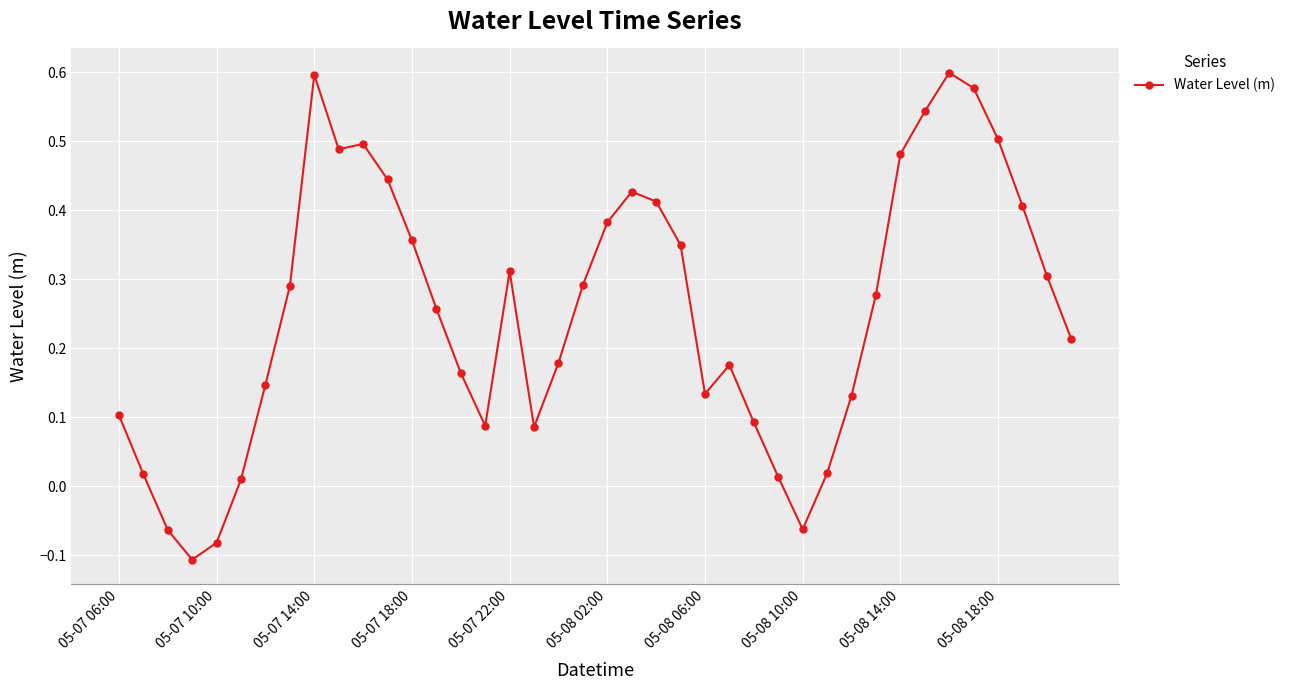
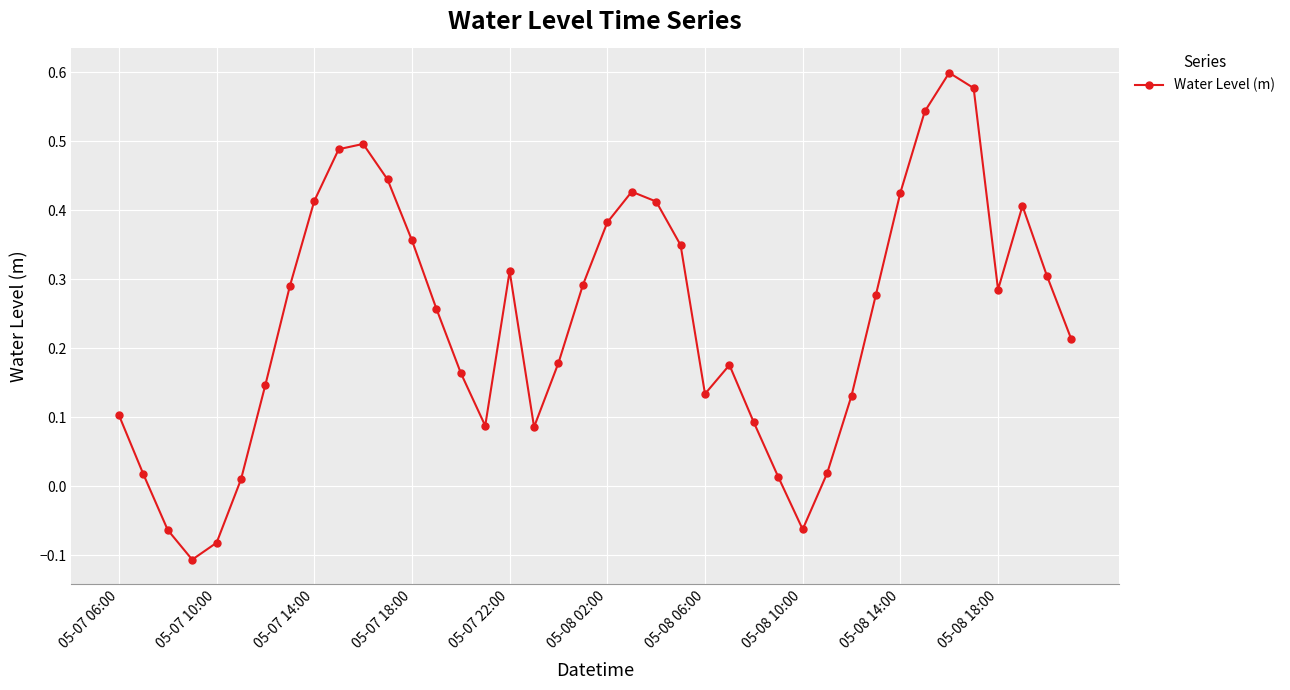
05-07 14:00: 0.60 -> 0.41
05-08 14:00: 0.48 -> 0.43
05-08 18:00: 0.50 -> 0.28
